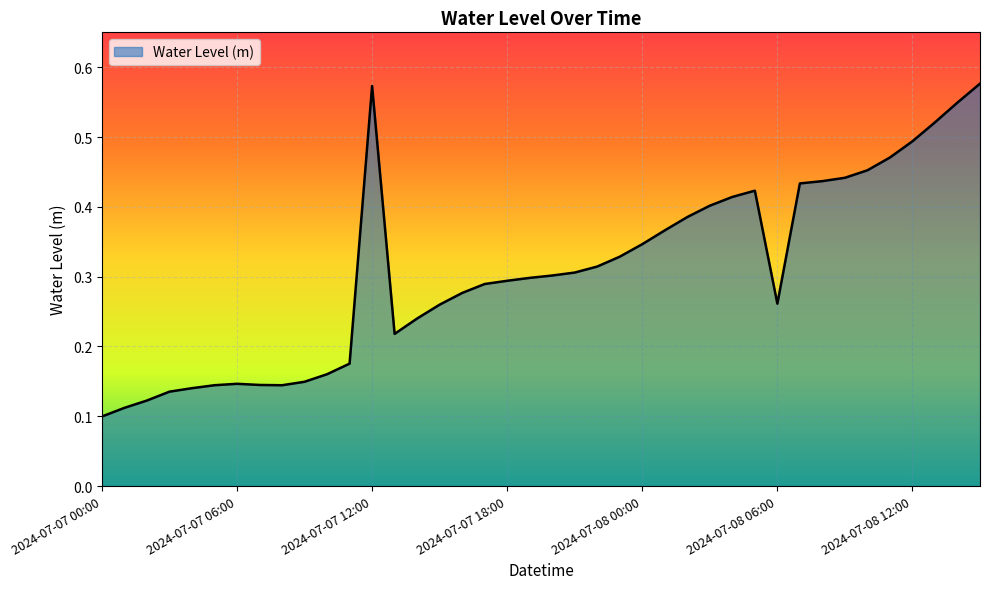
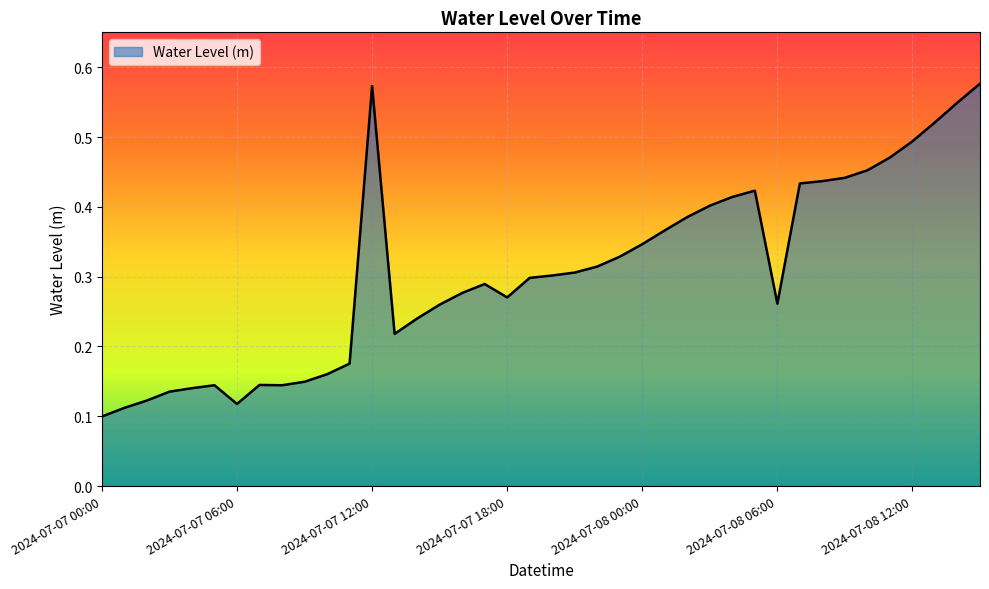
2024-07-07 06:00: 0.15 -> 0.12
2024-07-07 18:00: 0.29 -> 0.27
